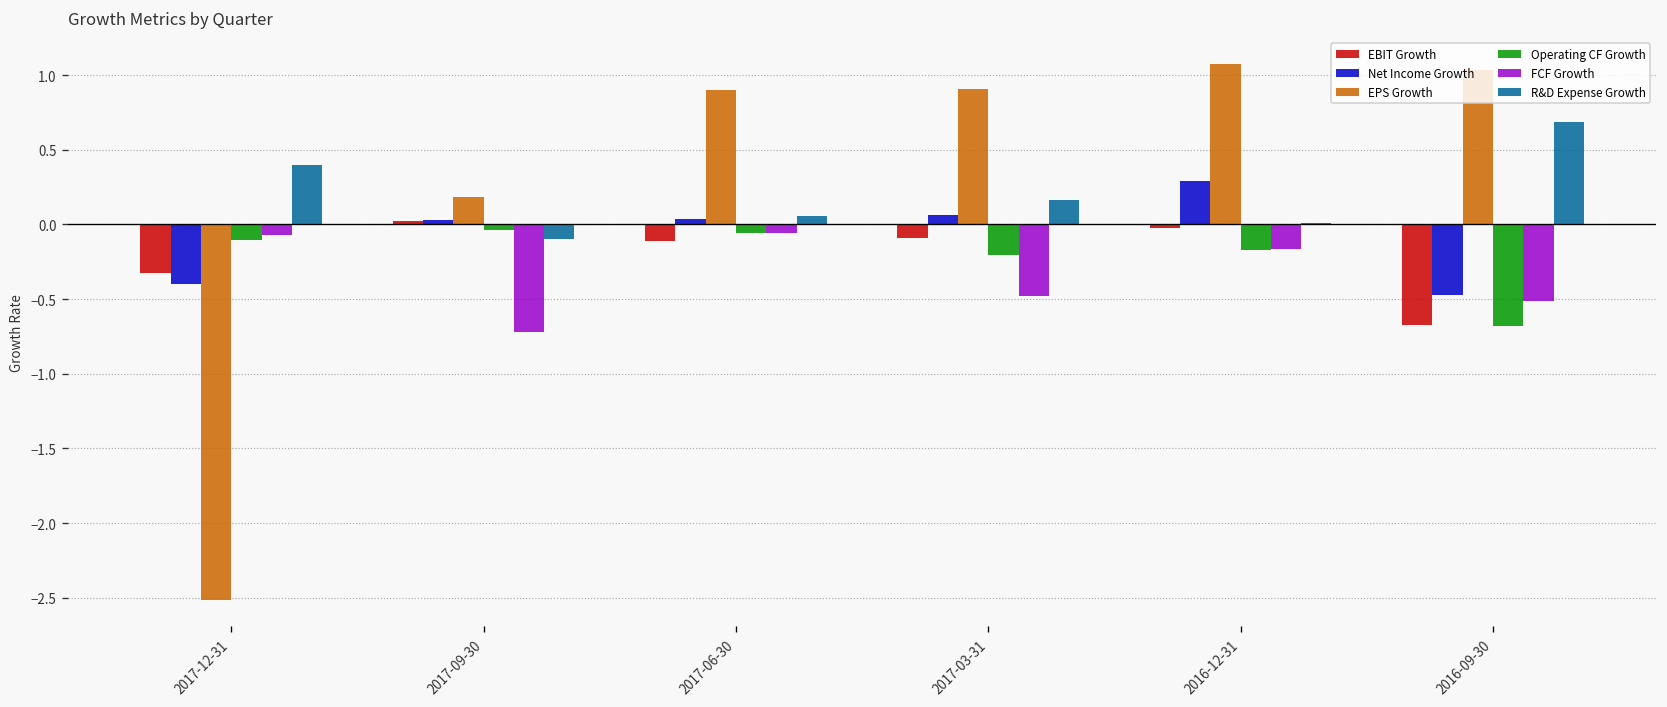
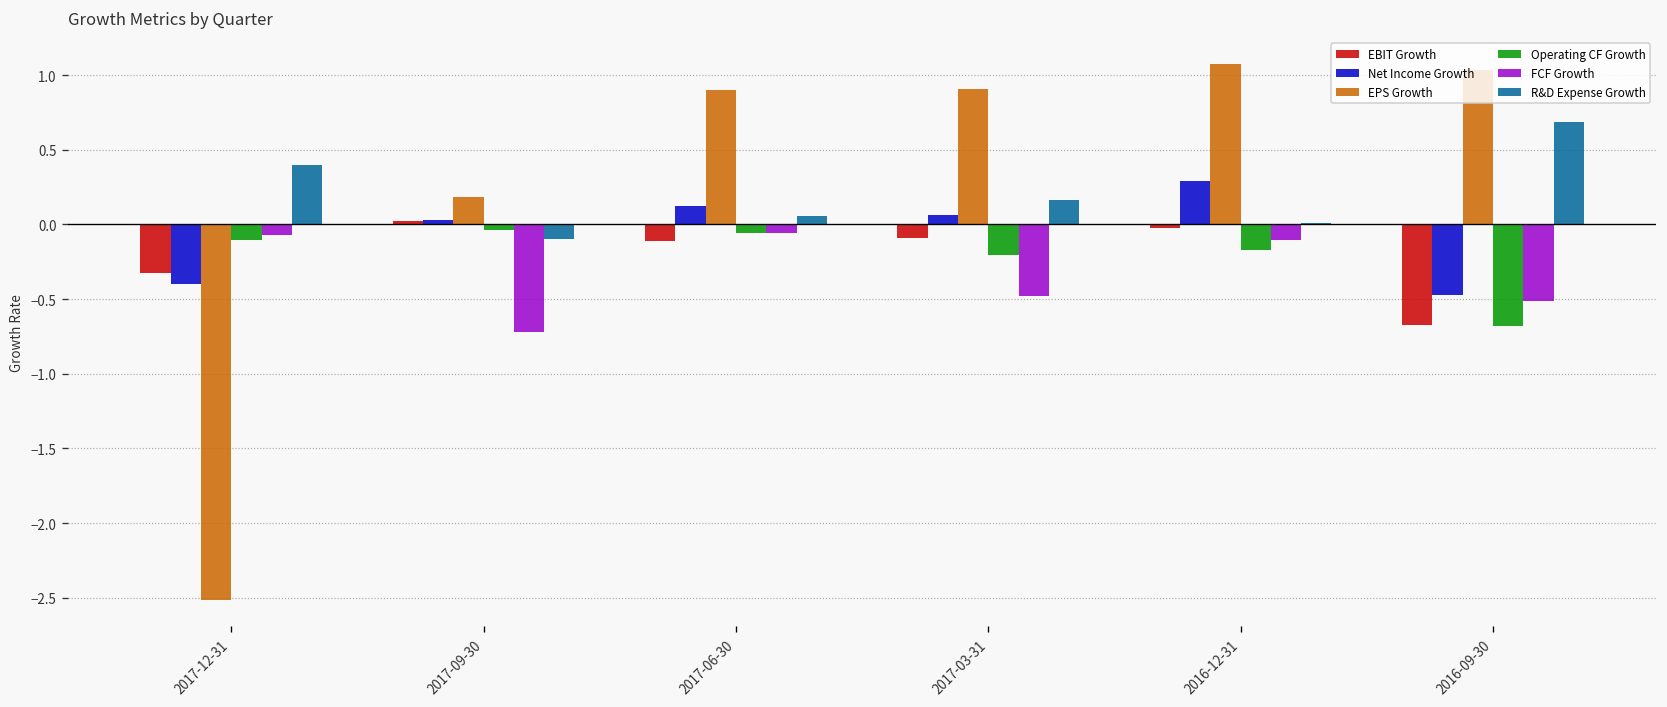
Net Income Growth, 2017-06-30: 0.03 -> 0.12
FCF Growth, 2016-12-31: -0.17 -> -0.10
